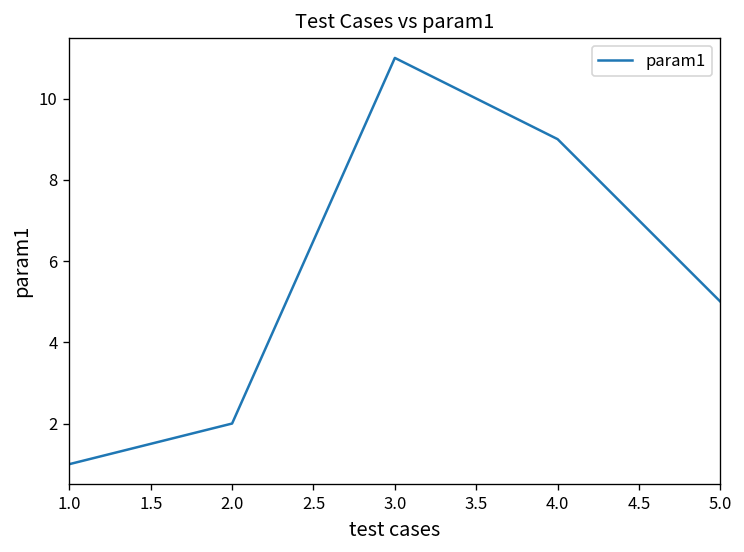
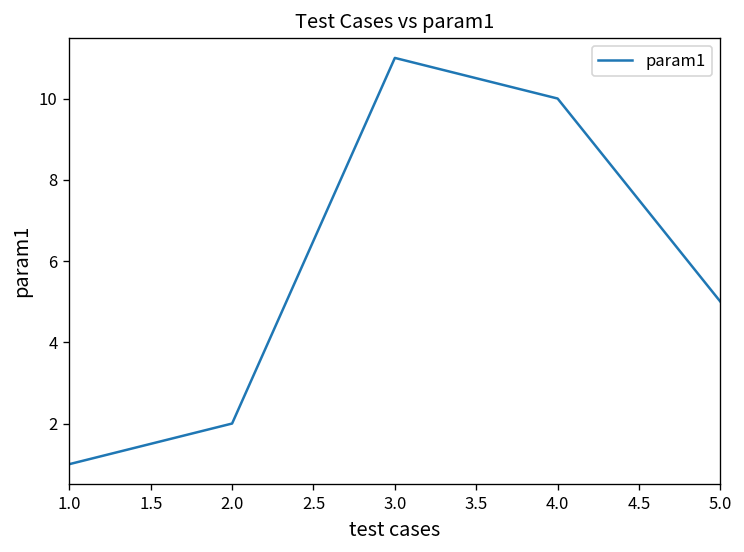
4.0: 9 -> 10
